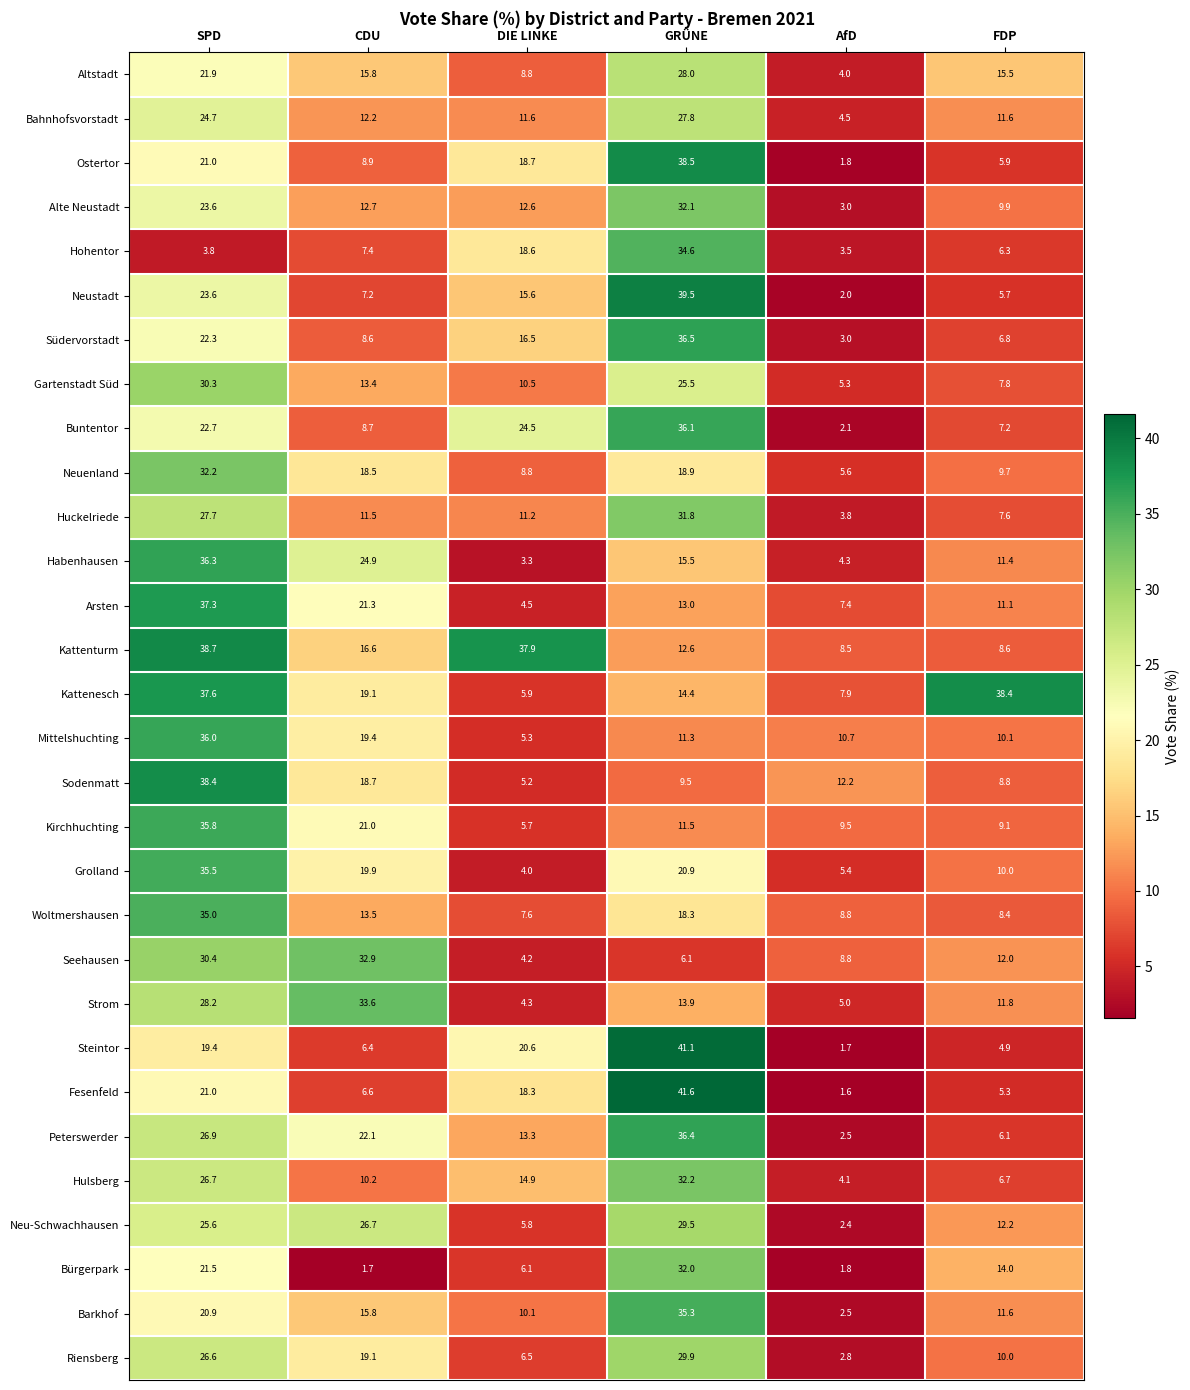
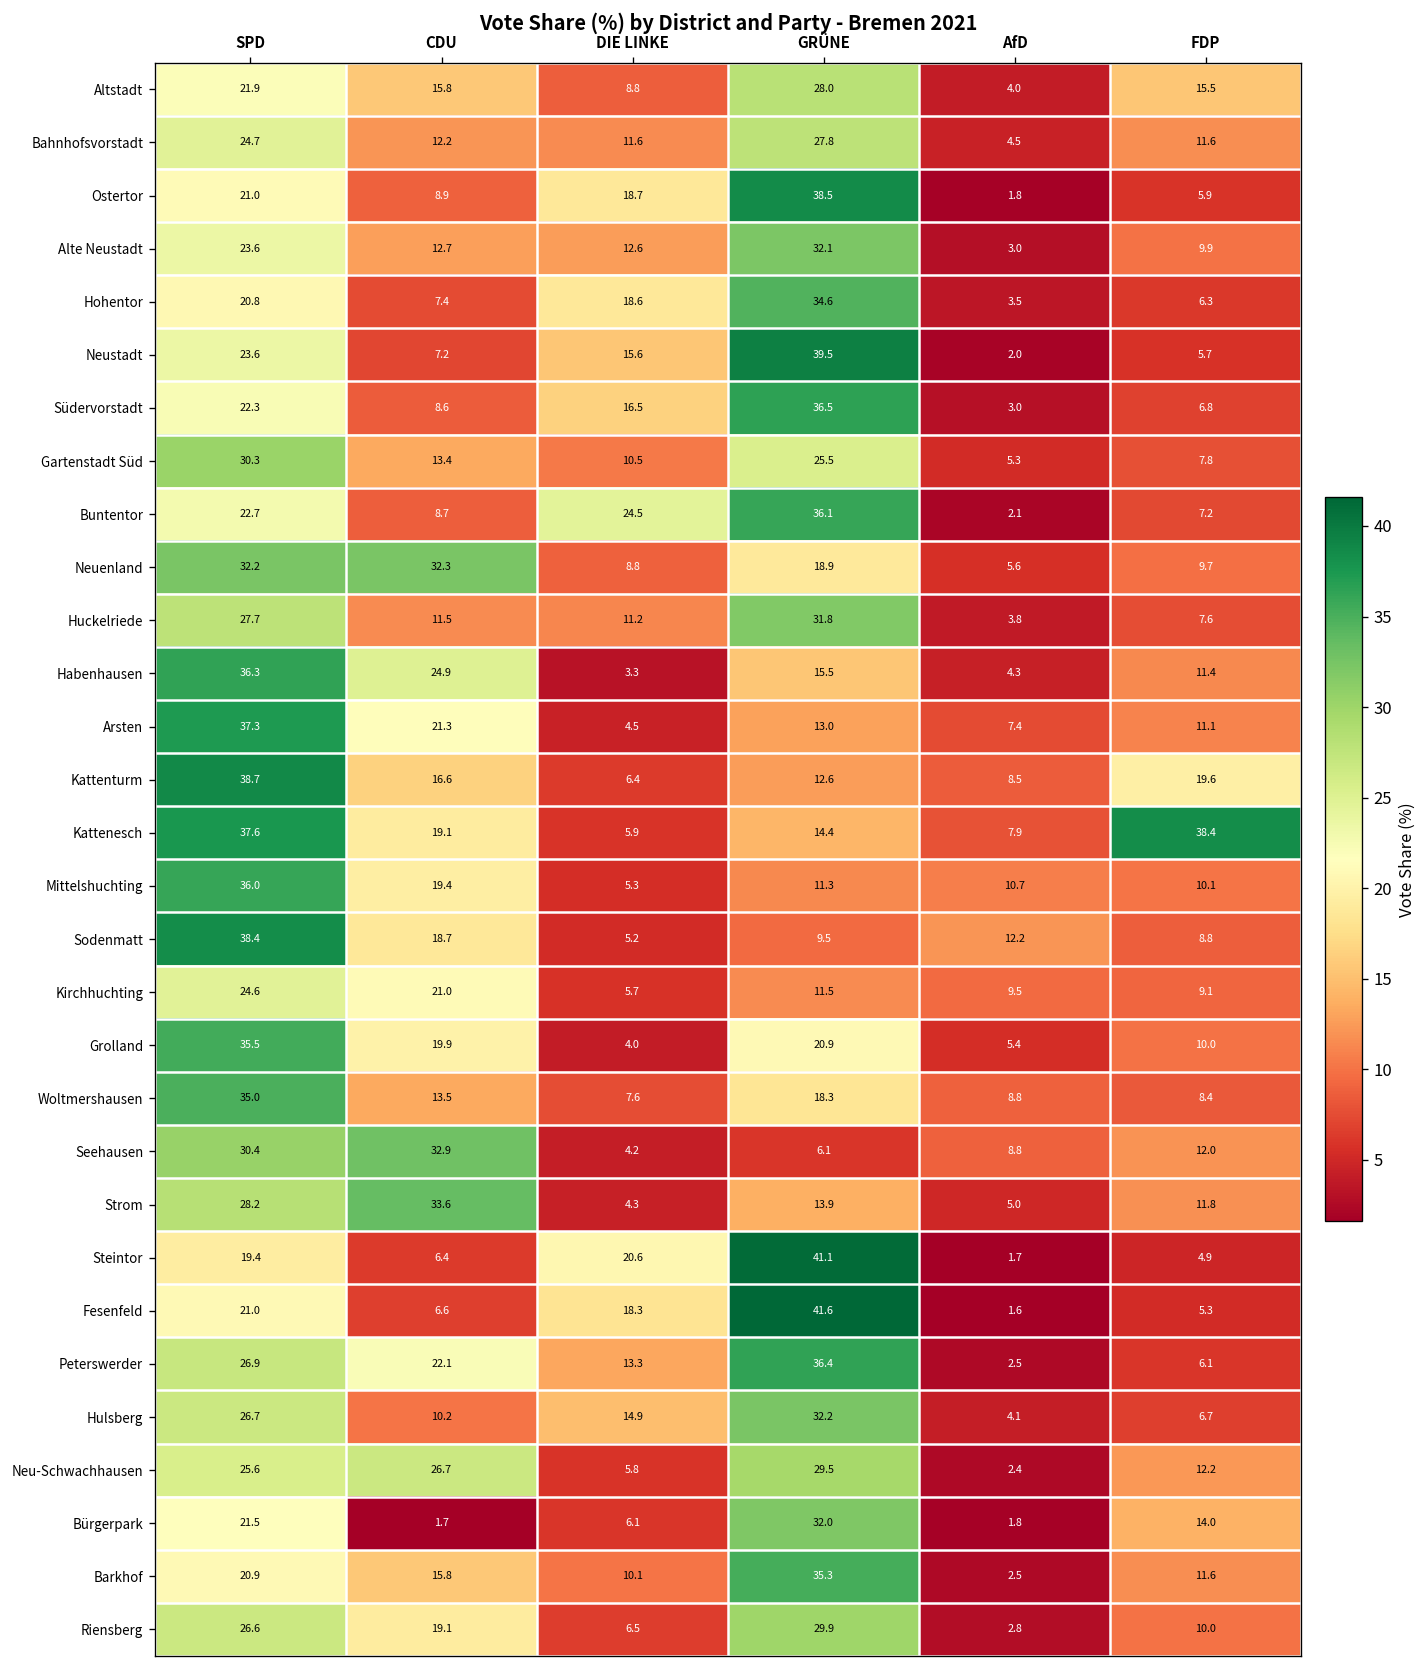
Hohentor, SPD: 3.8 -> 20.8
Neuenland, CDU: 18.5 -> 32.3
Kattenturm, DIE LINKE: 37.9 -> 6.4
Kattenturm, FDP: 8.6 -> 19.6
Kirchhuchting, SPD: 35.8 -> 24.6
